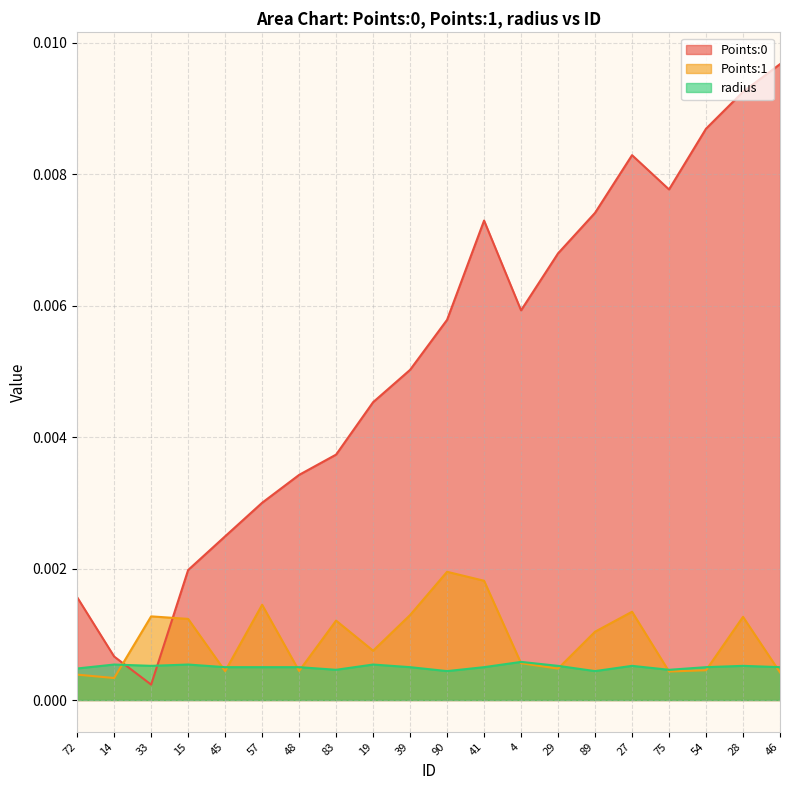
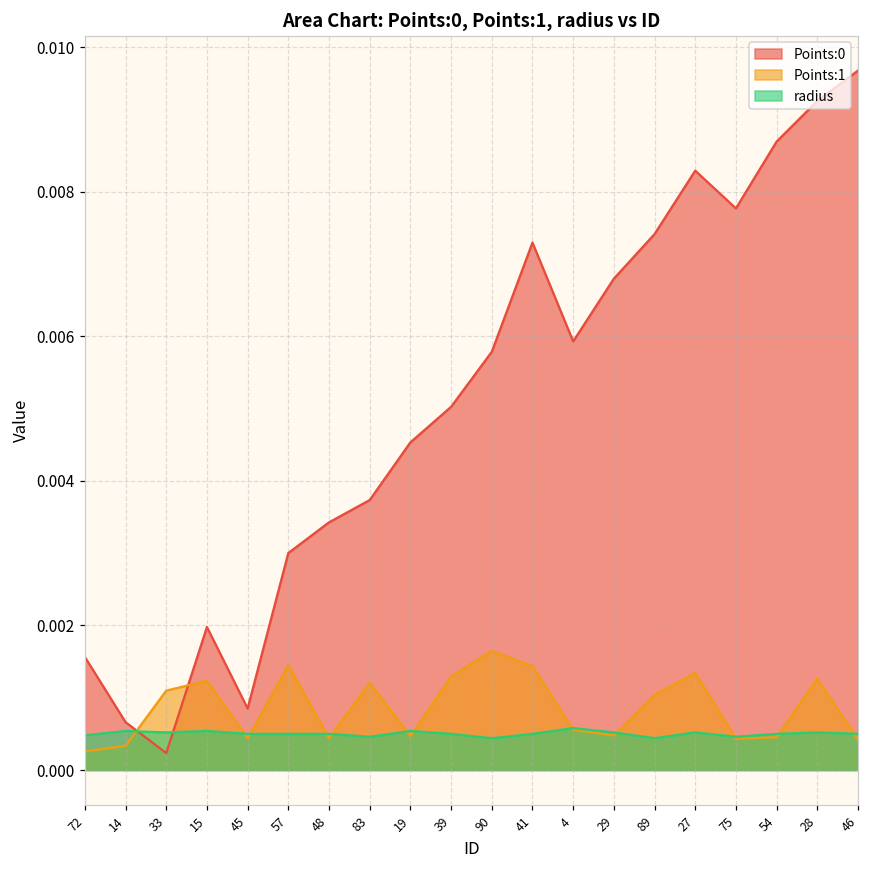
Points:1, 72: 0.0004 -> 0.0003
Points:1, 33: 0.0013 -> 0.0011
Points:0, 45: 0.0025 -> 0.0009
Points:1, 19: 0.0008 -> 0.0005
Points:1, 90: 0.0020 -> 0.0016
Points:1, 41: 0.0018 -> 0.0014
